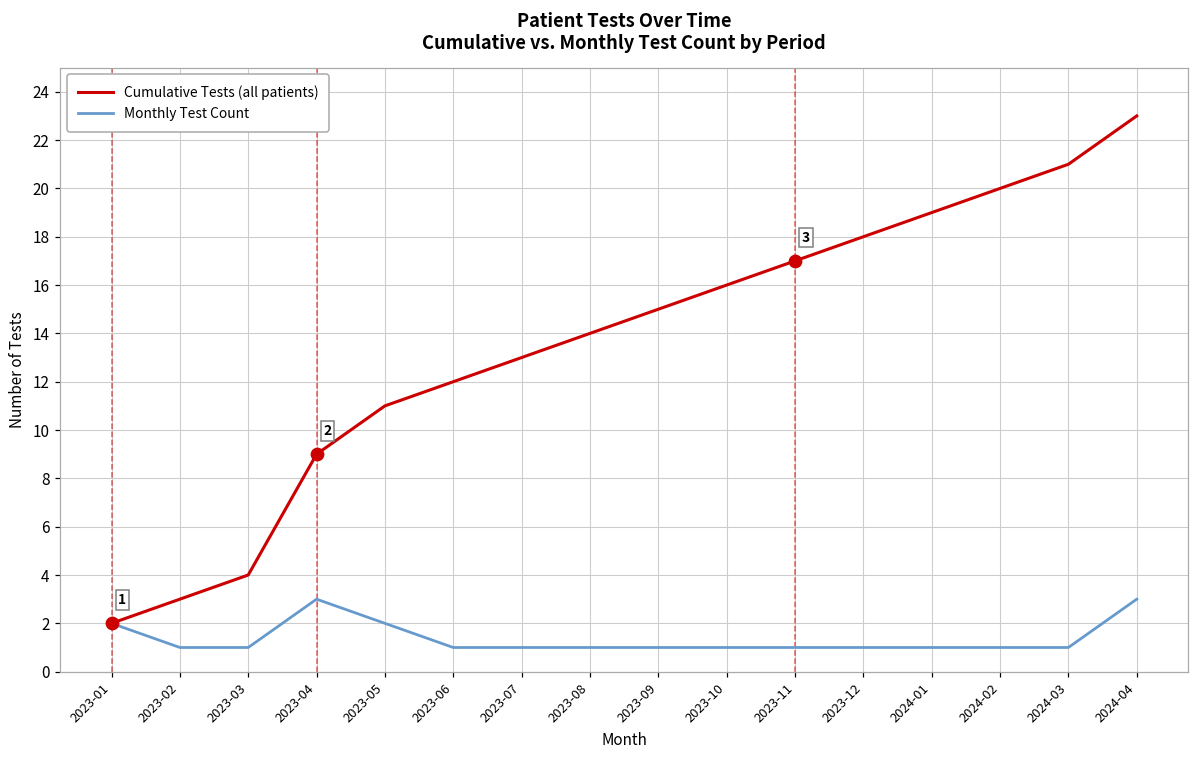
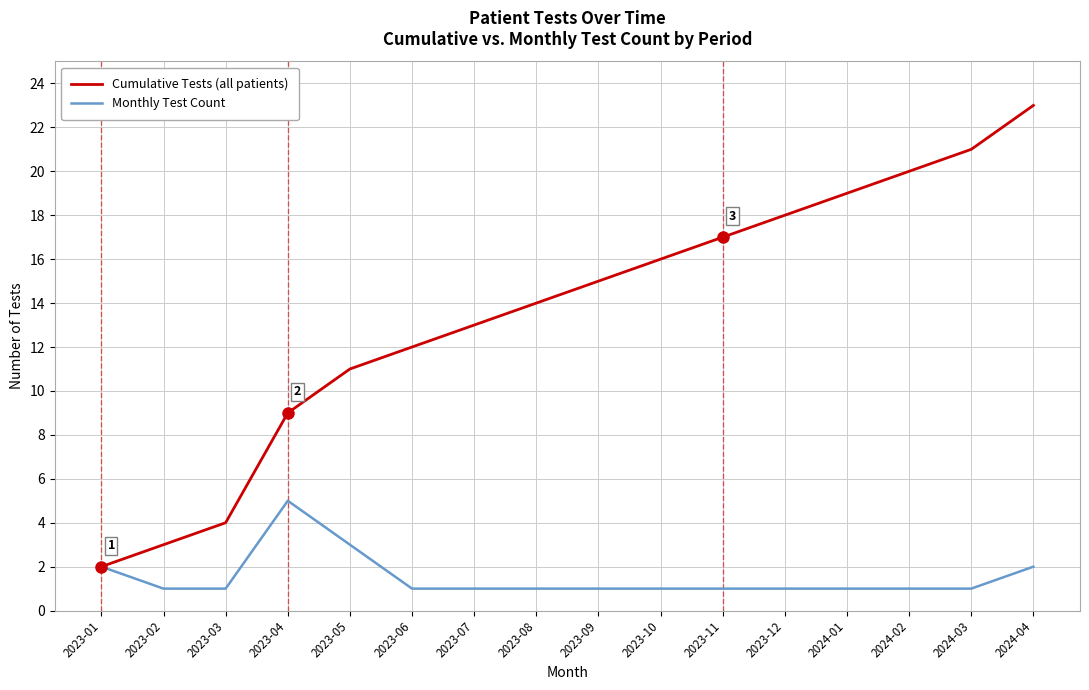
Monthly Test Count, 2023-04: 3 -> 5
Monthly Test Count, 2023-05: 2 -> 3
Monthly Test Count, 2024-04: 3 -> 2
